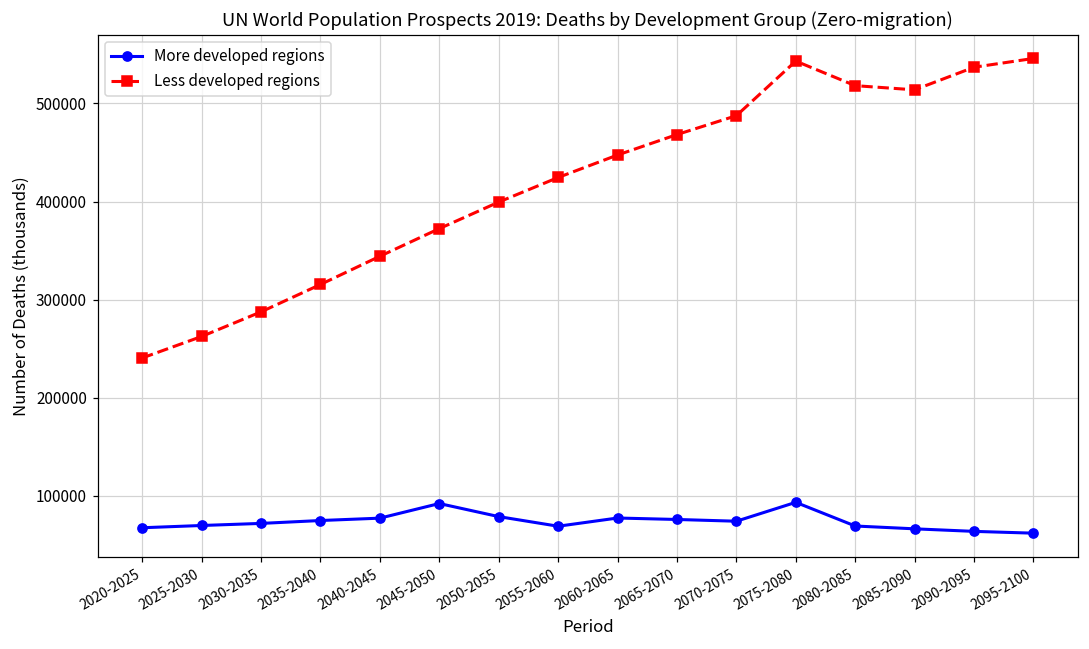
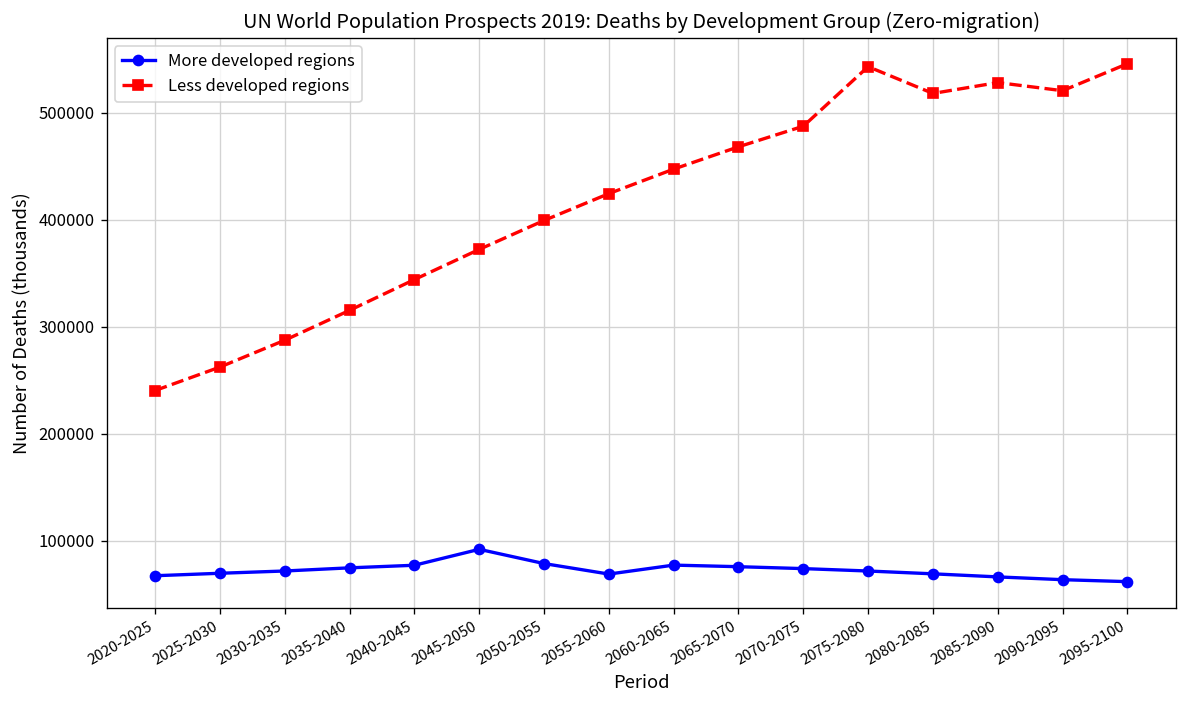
More developed regions, 2075-2080: 90000 -> 70000
Less developed regions, 2085-2090: 510000 -> 530000
Less developed regions, 2090-2095: 540000 -> 520000
